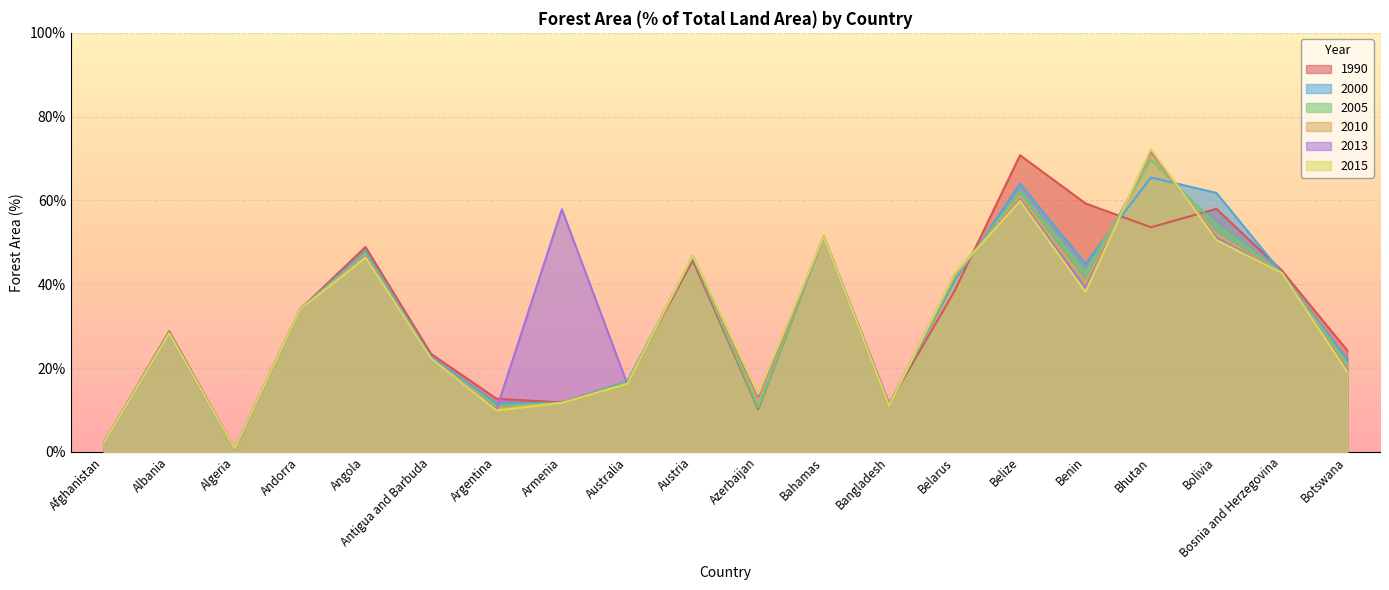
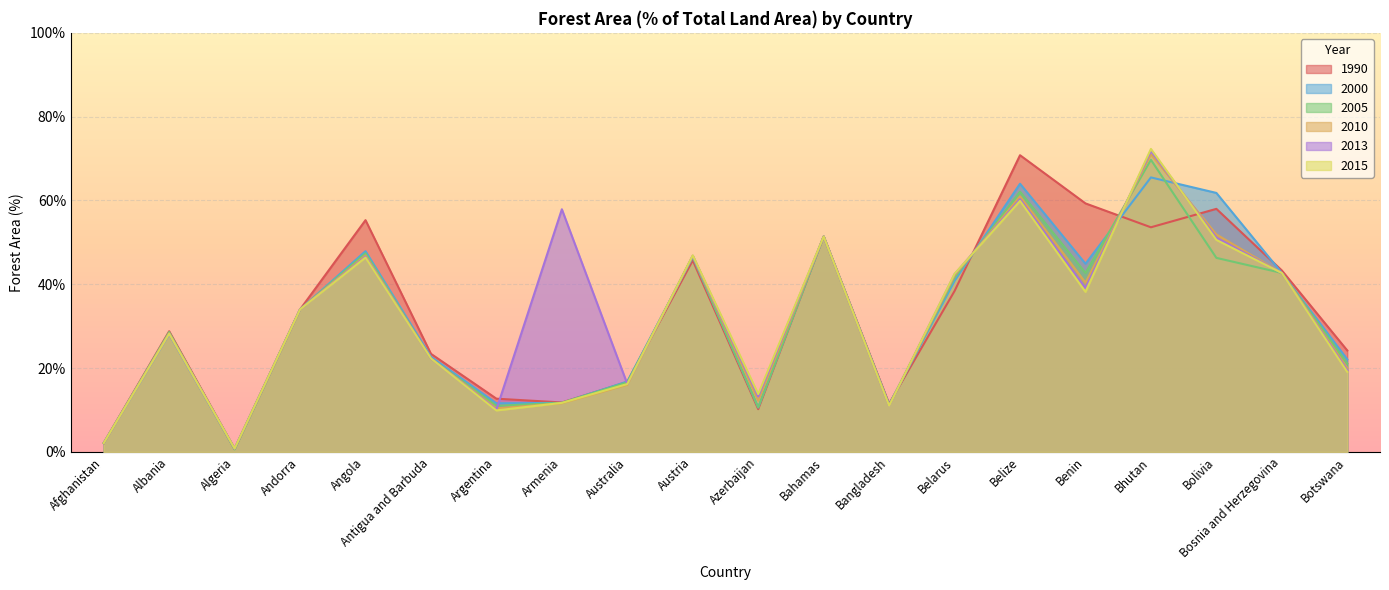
1990, Angola: 49% -> 55%
2005, Bolivia: 54% -> 46%
